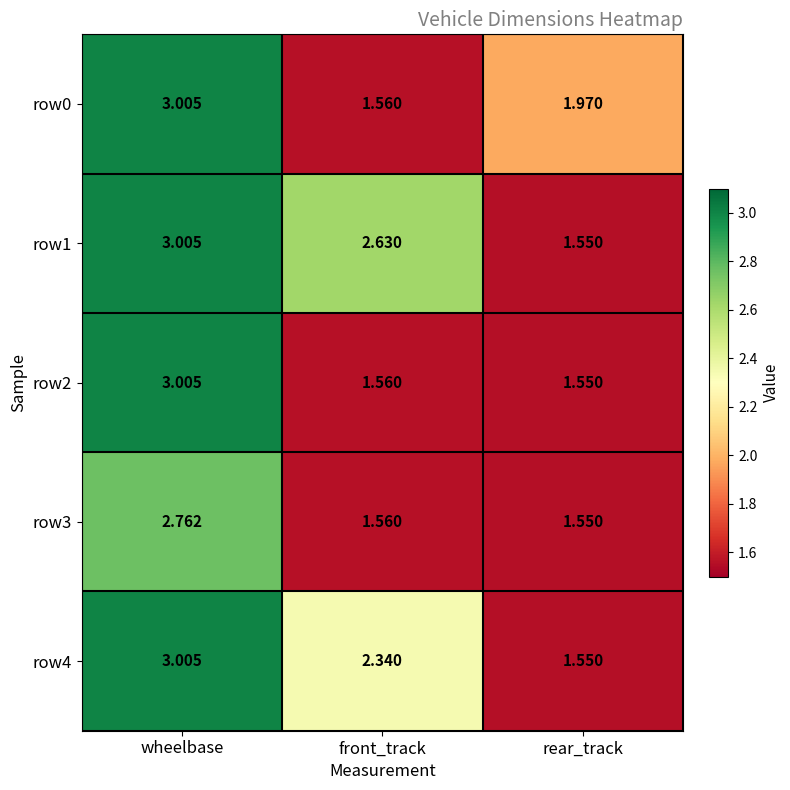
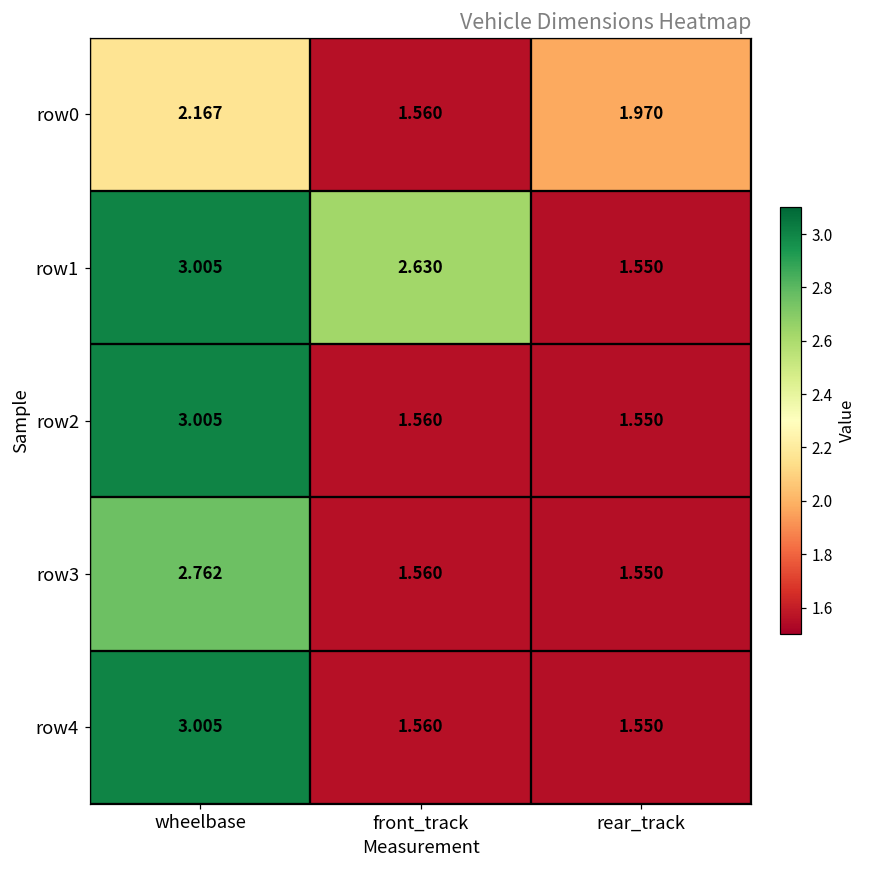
row0, wheelbase: 3.005 -> 2.167
row4, front_track: 2.340 -> 1.560
